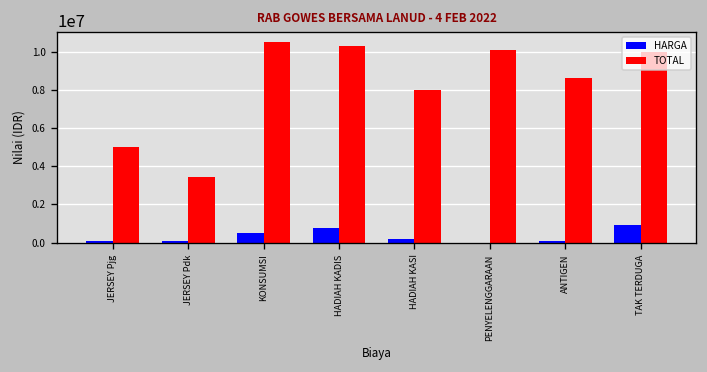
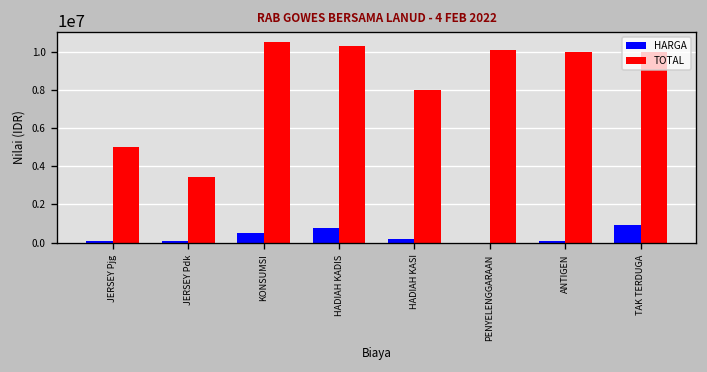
TOTAL, ANTIGEN: 8600000 -> 10000000
